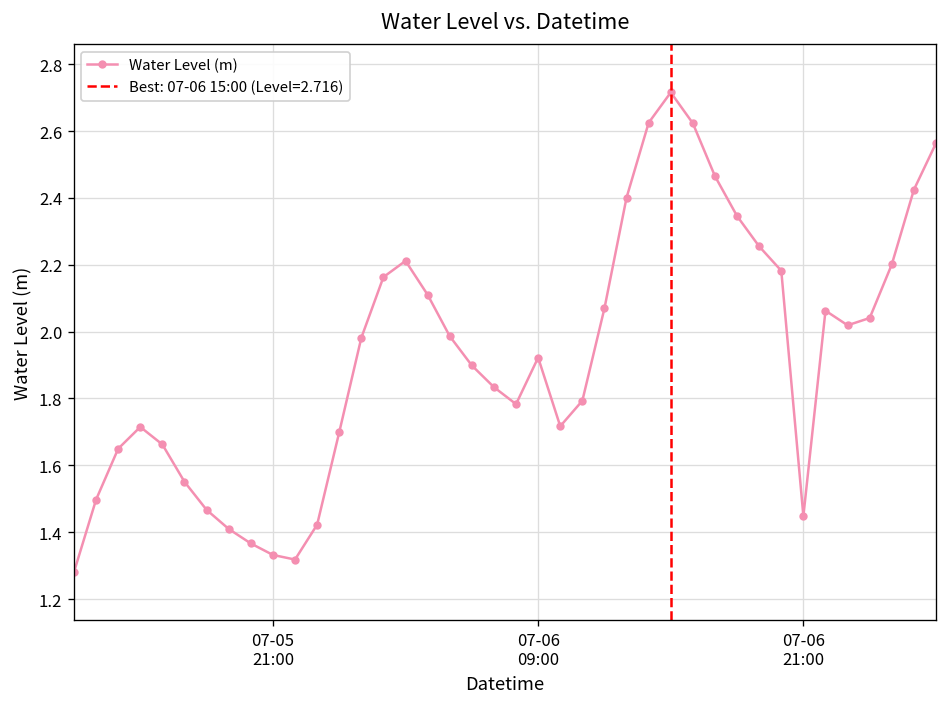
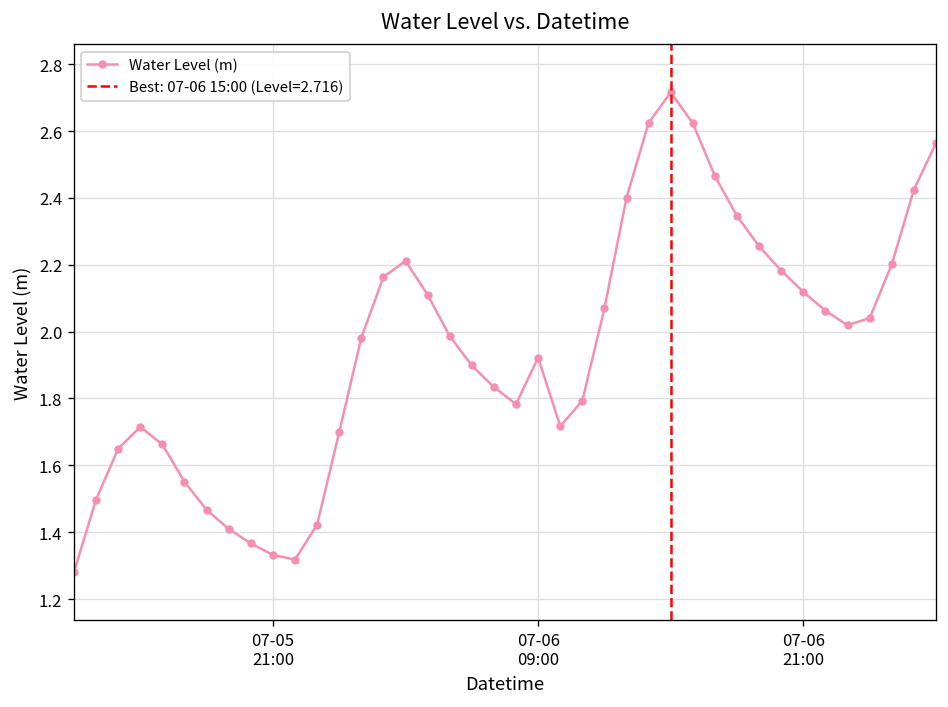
07-06 21:00: 1.45 -> 2.12
